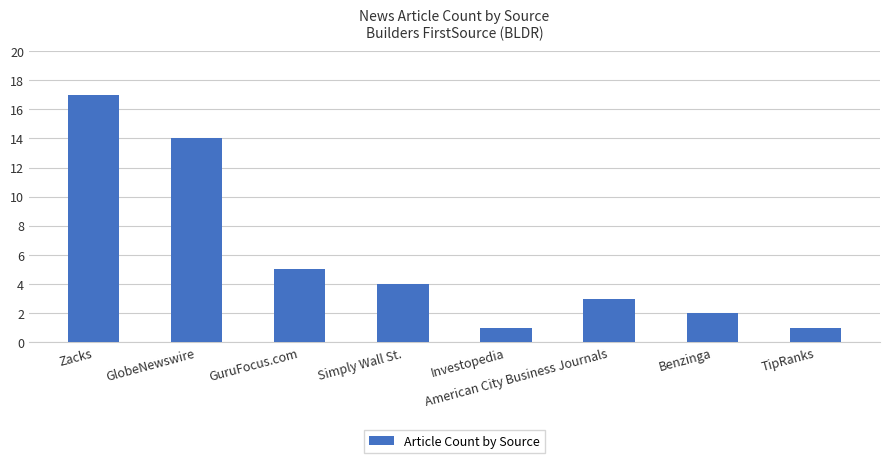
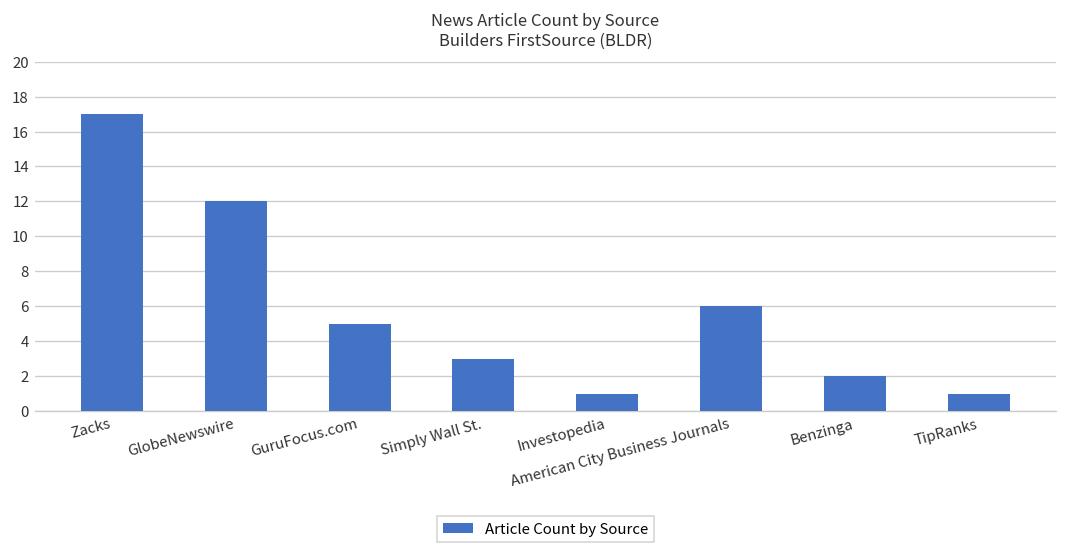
GlobeNewswire: 14 -> 12
Simply Wall St.: 4 -> 3
American City Business Journals: 3 -> 6
